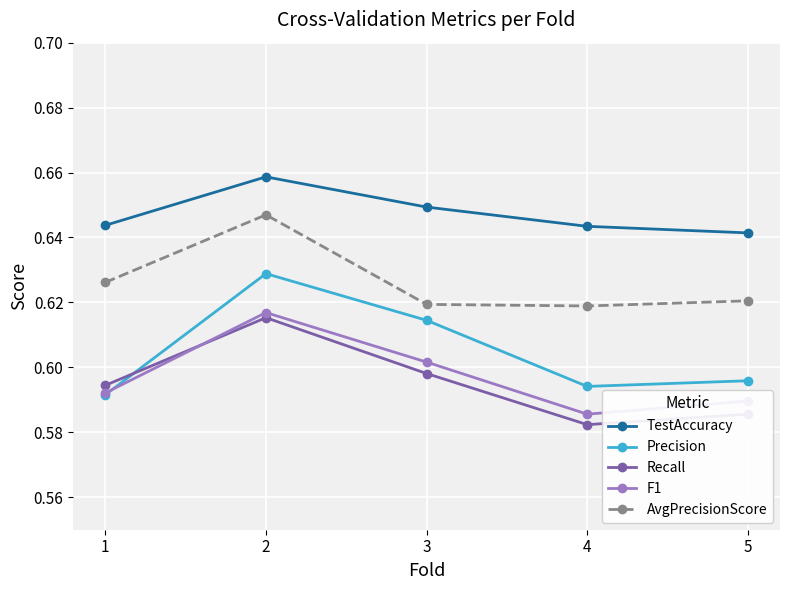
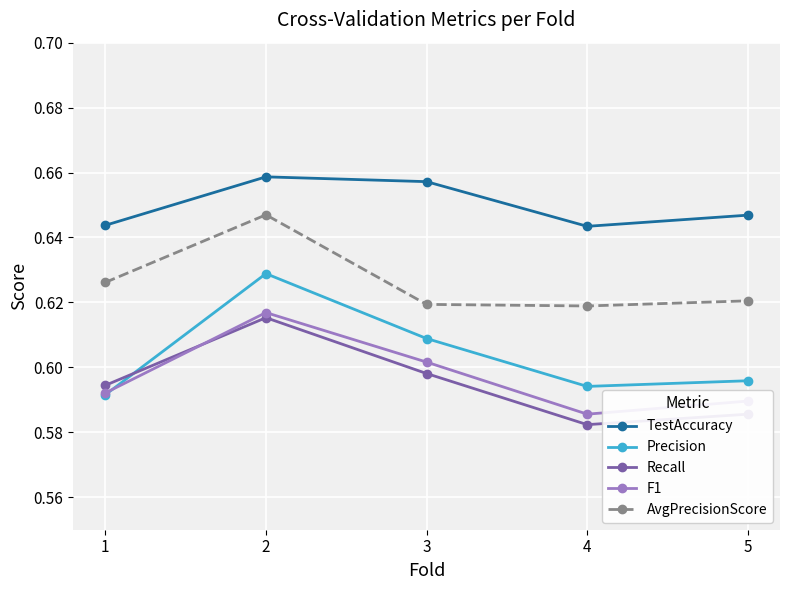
TestAccuracy, 3: 0.649 -> 0.657
Precision, 3: 0.614 -> 0.609
TestAccuracy, 5: 0.641 -> 0.647
